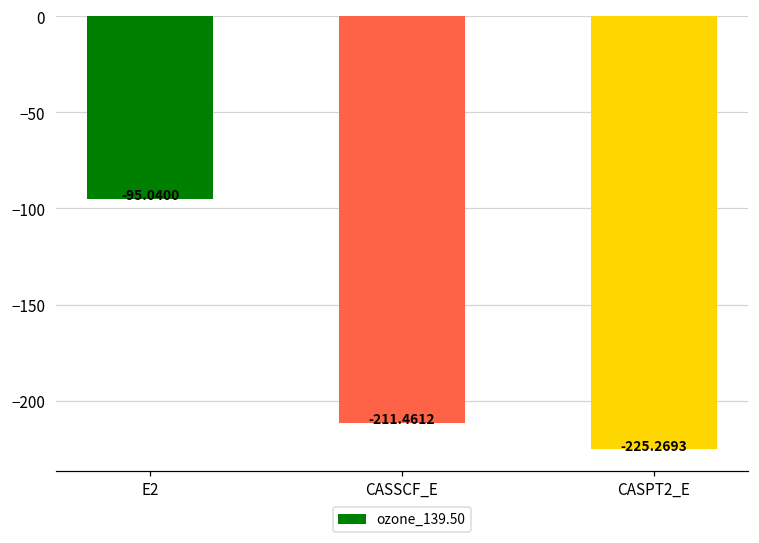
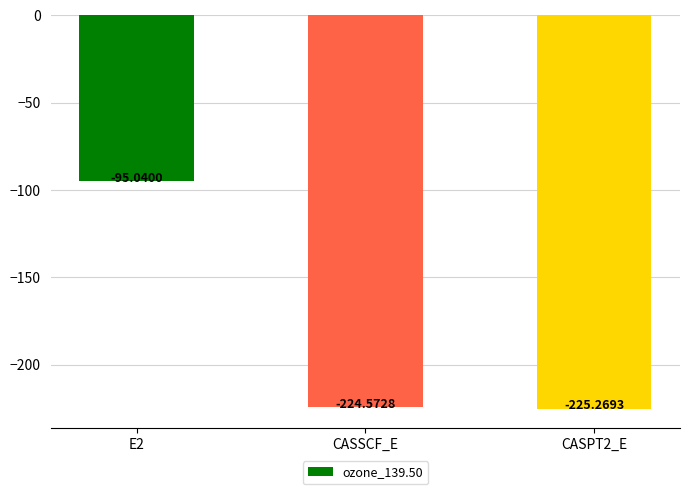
CASSCF_E: -211.4612 -> -224.5728
